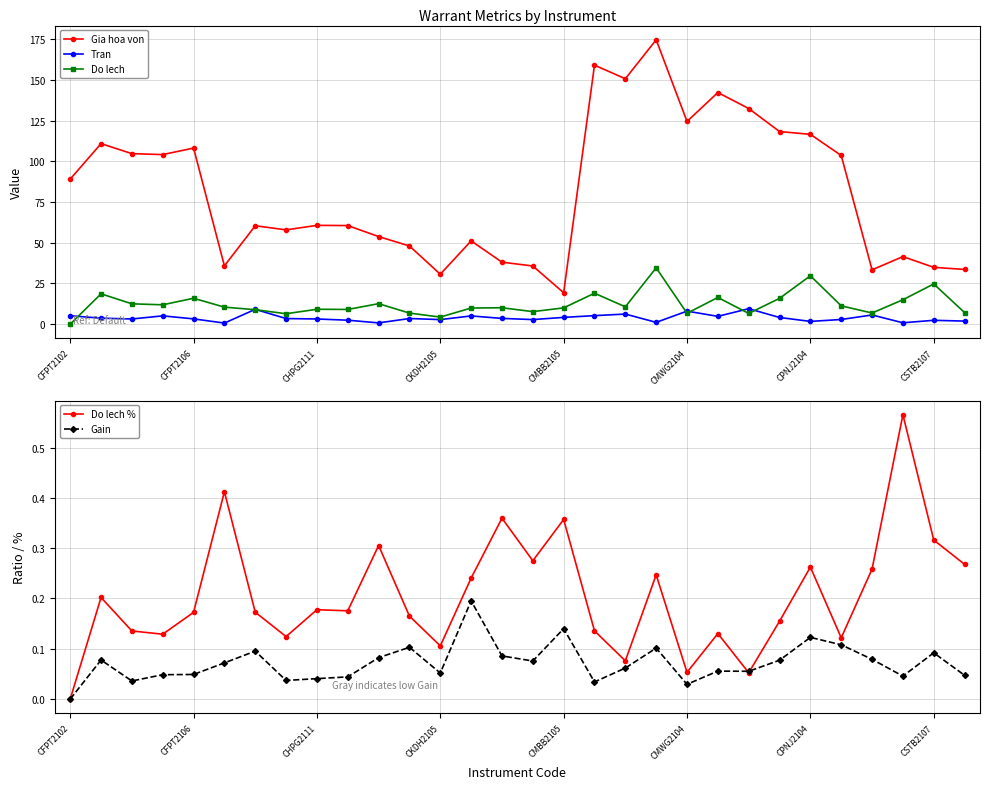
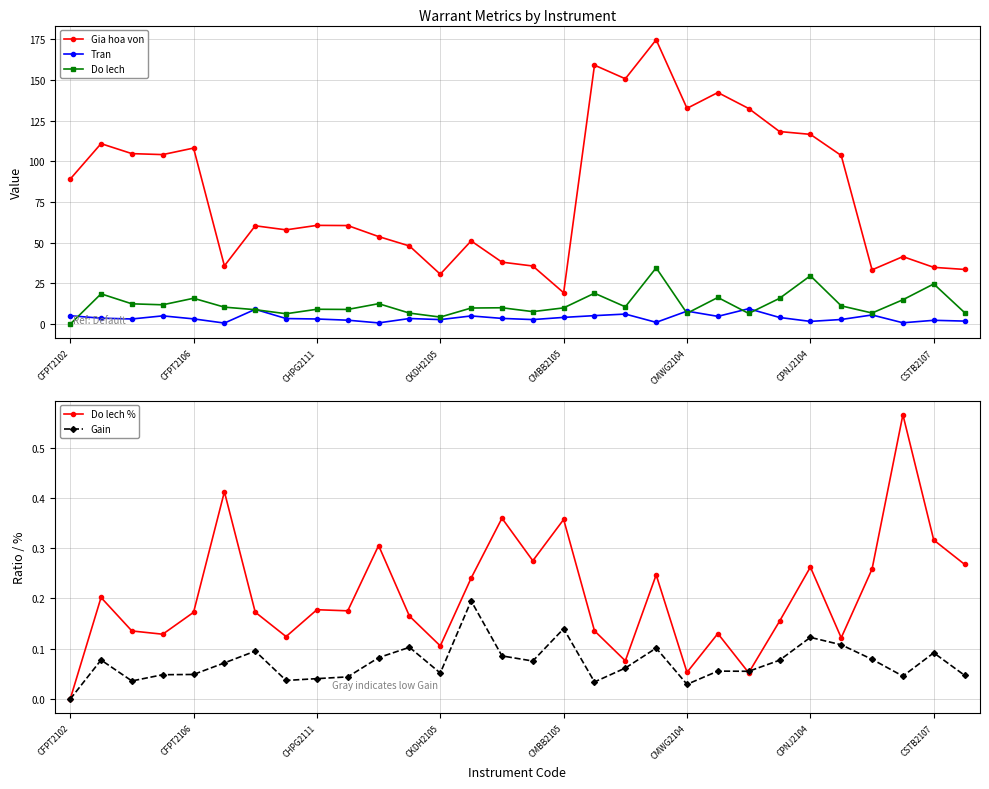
Warrant Metrics by Instrument, Gia hoa von, CMWG2104: 124 -> 132
